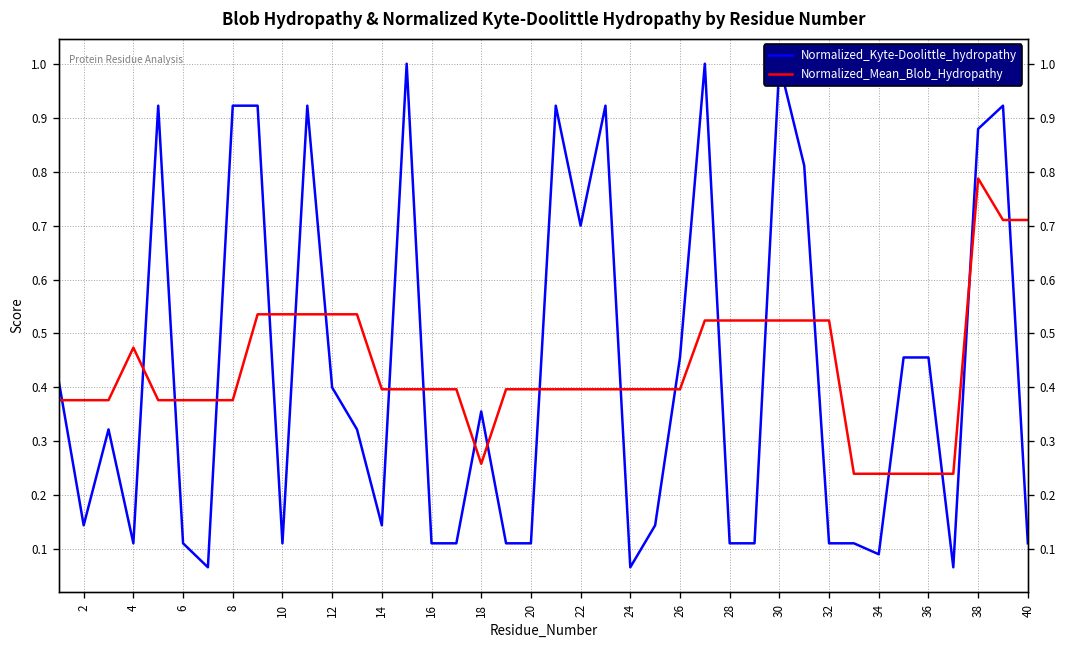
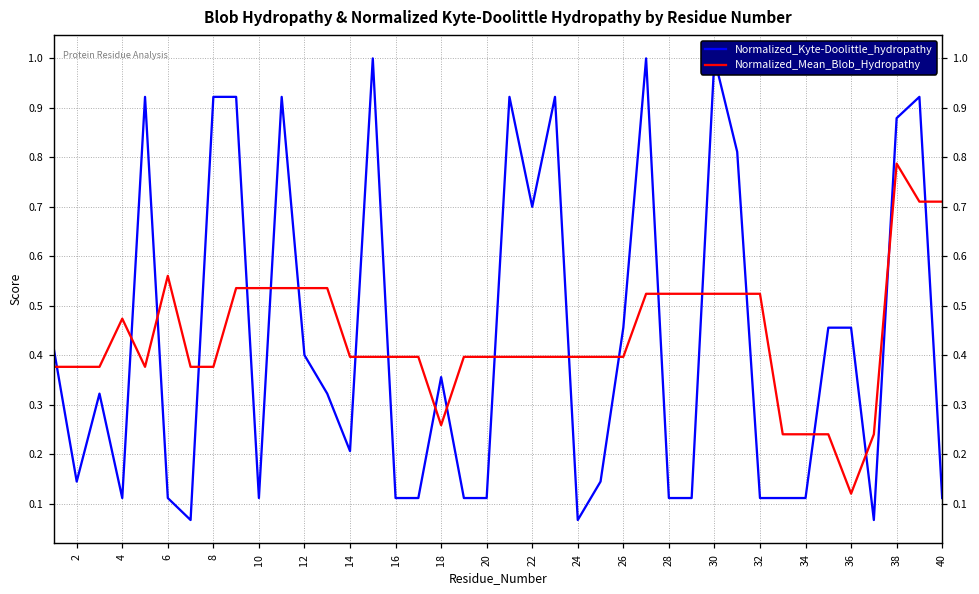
Normalized_Mean_Blob_Hydropathy, 6: 0.38 -> 0.56
Normalized_Kyte-Doolittle_hydropathy, 14: 0.14 -> 0.21
Normalized_Kyte-Doolittle_hydropathy, 34: 0.09 -> 0.11
Normalized_Mean_Blob_Hydropathy, 36: 0.24 -> 0.12
